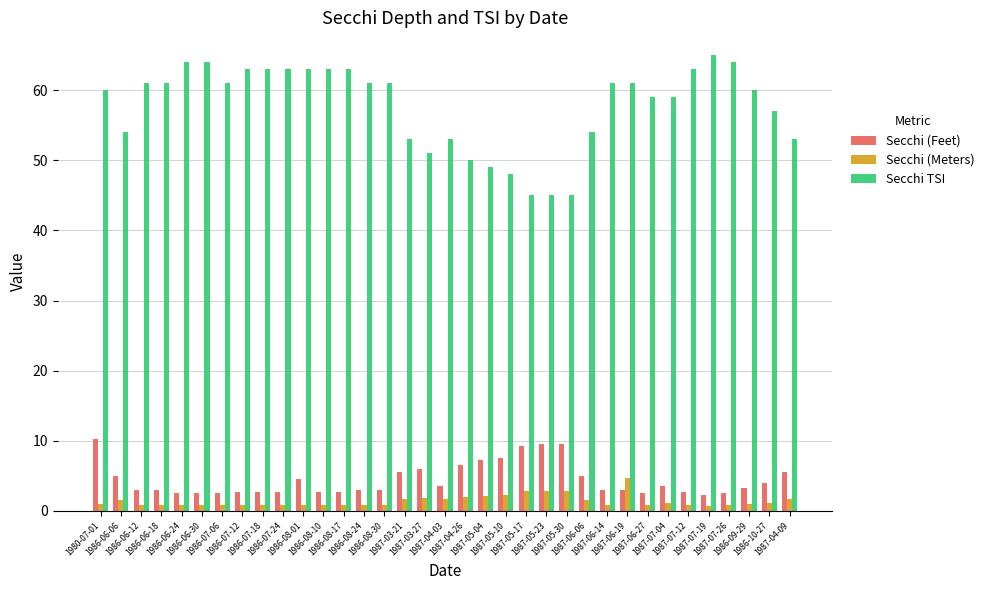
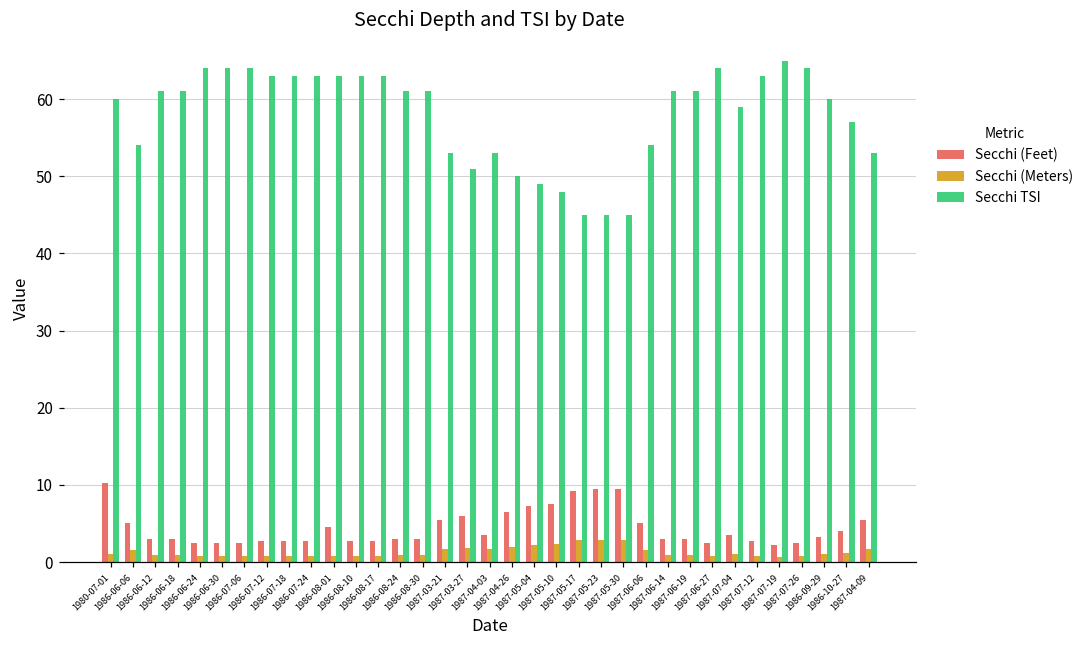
Secchi TSI, 1986-07-06: 61 -> 64
Secchi (Meters), 1987-06-19: 5 -> 1
Secchi TSI, 1987-06-27: 59 -> 64
